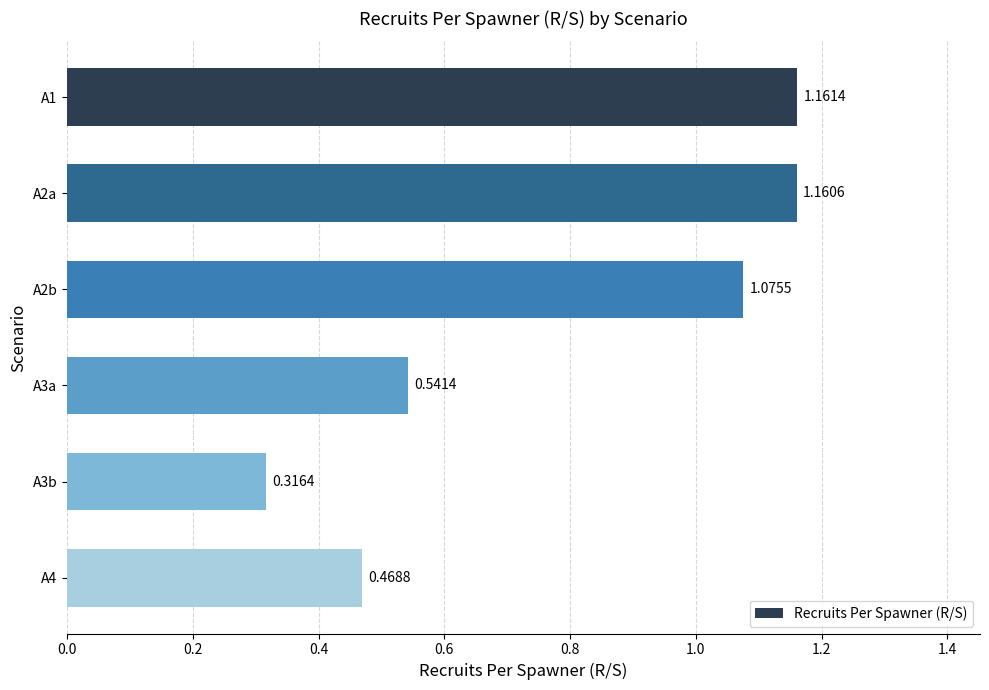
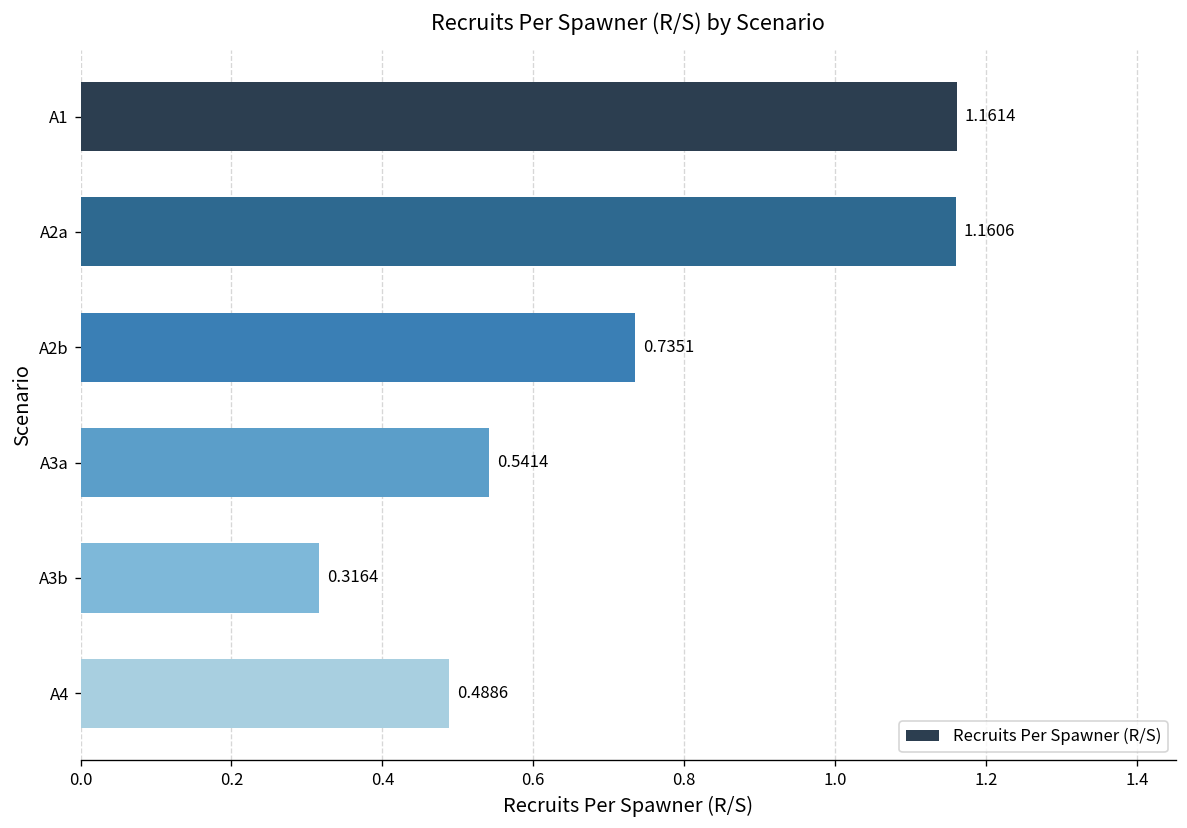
A2b: 1.0755 -> 0.7351
A4: 0.4688 -> 0.4886
